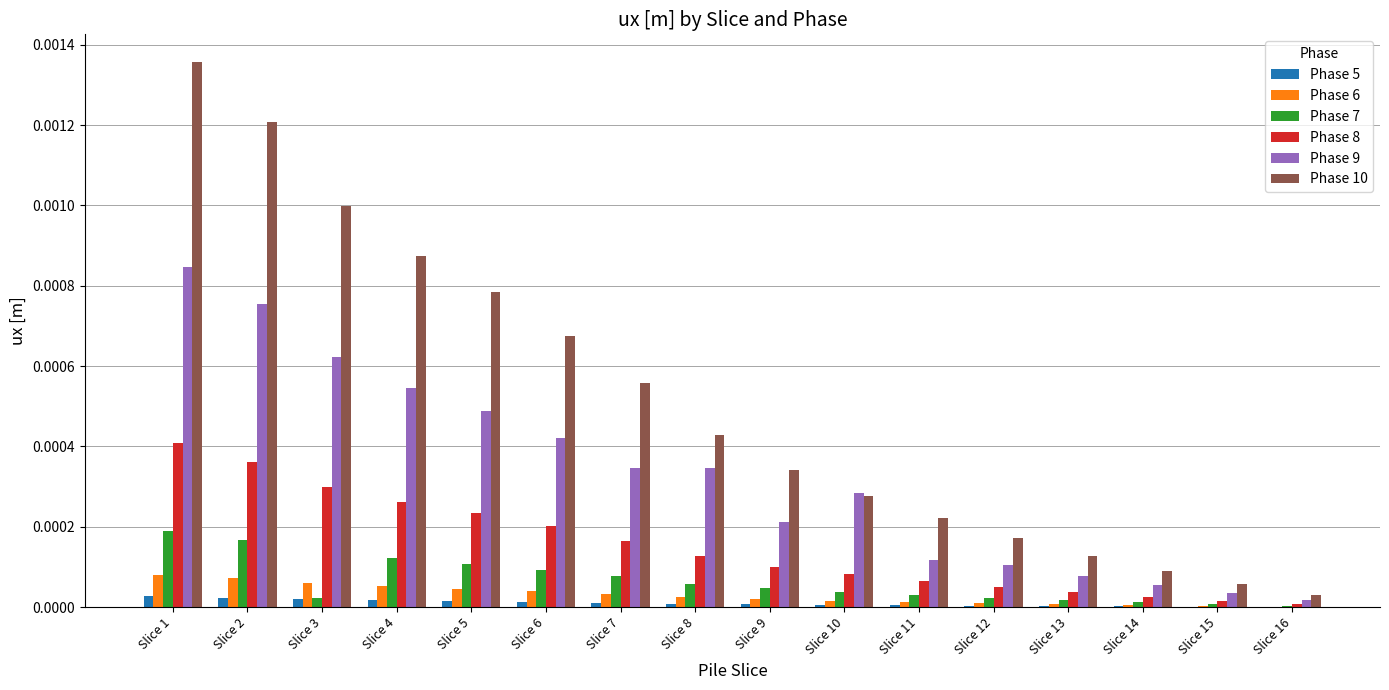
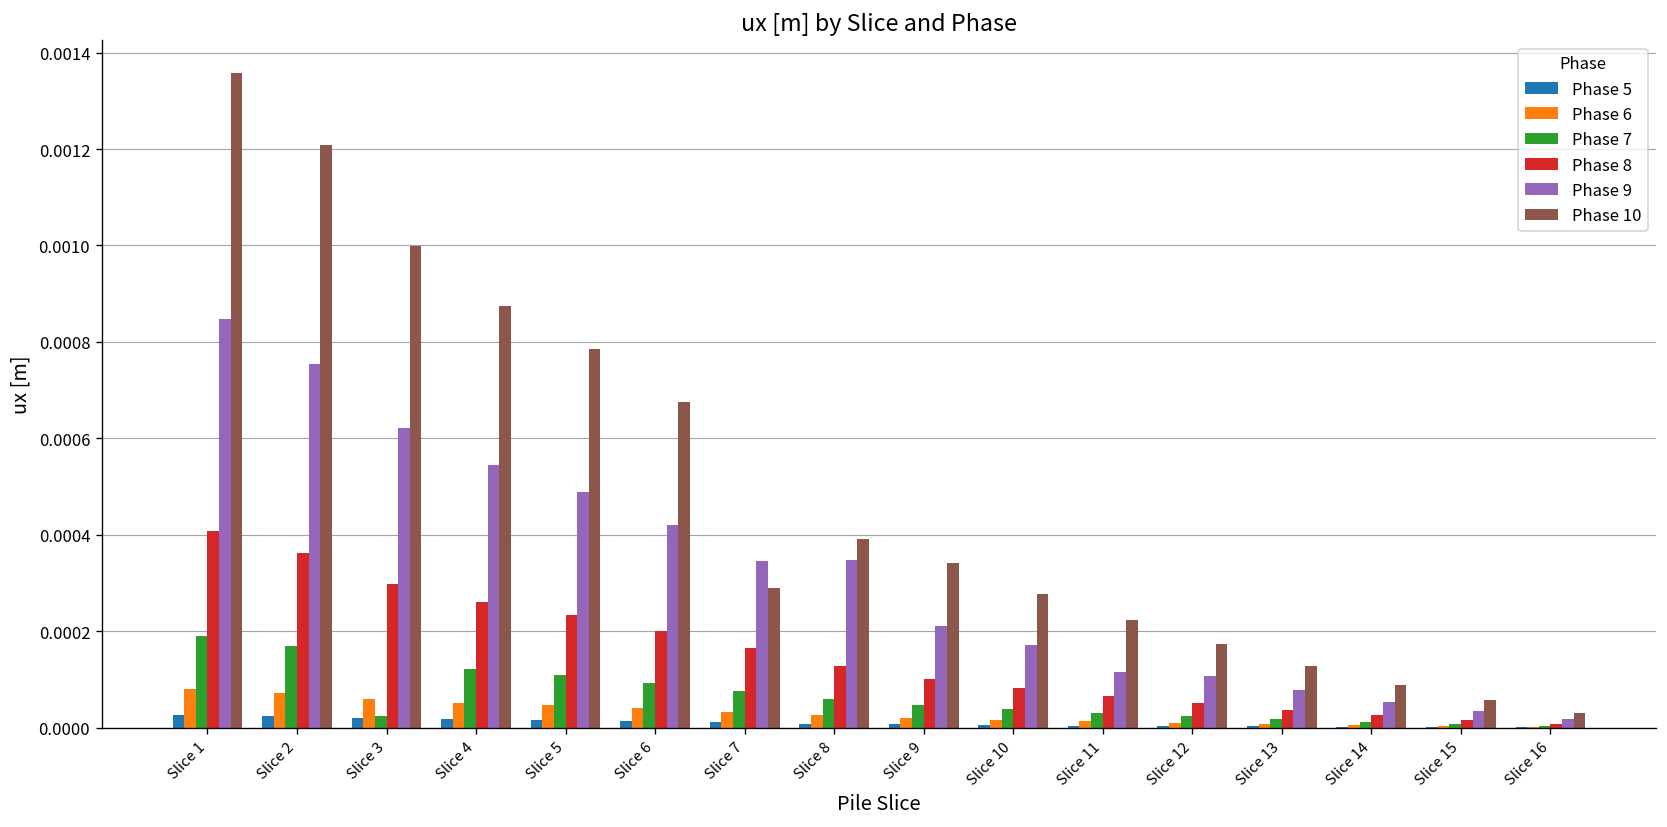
Phase 10, Slice 7: 0.00056 -> 0.00029
Phase 10, Slice 8: 0.00043 -> 0.00039
Phase 9, Slice 10: 0.00029 -> 0.00017
